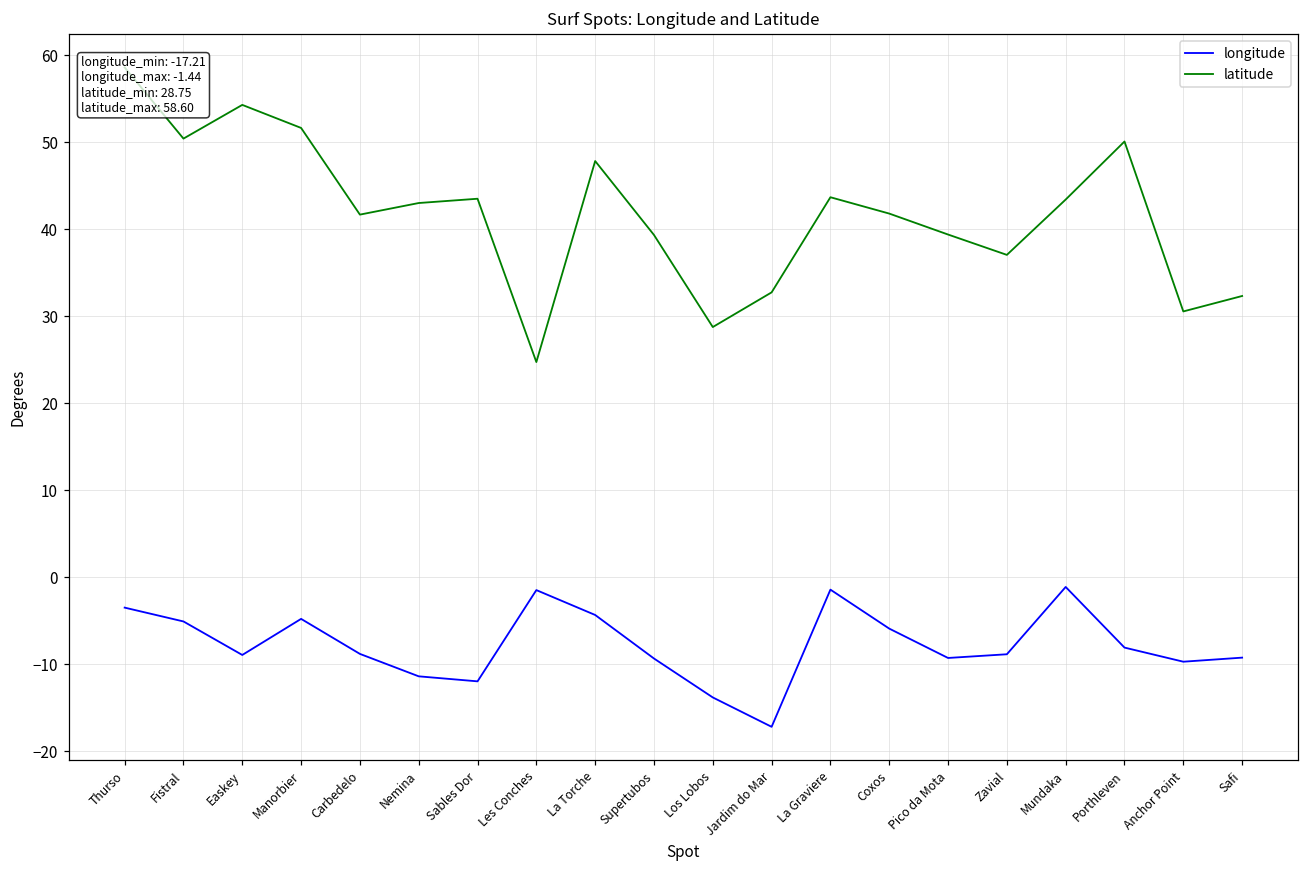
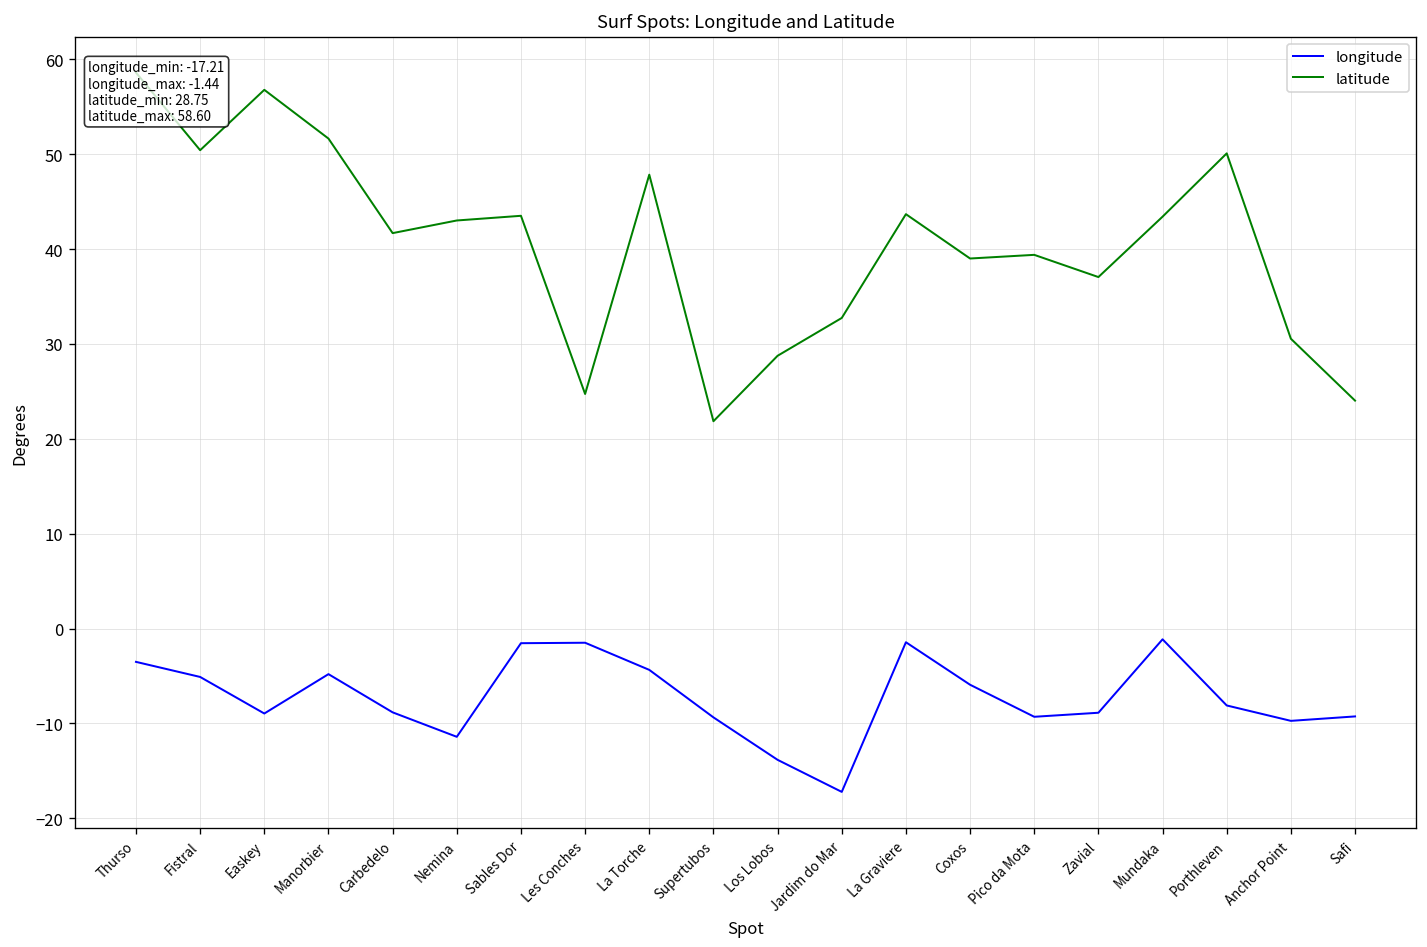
latitude, Easkey: 54 -> 57
longitude, Sables Dor: -12 -> -2
latitude, Supertubos: 39 -> 22
latitude, Coxos: 42 -> 39
latitude, Safi: 32 -> 24
